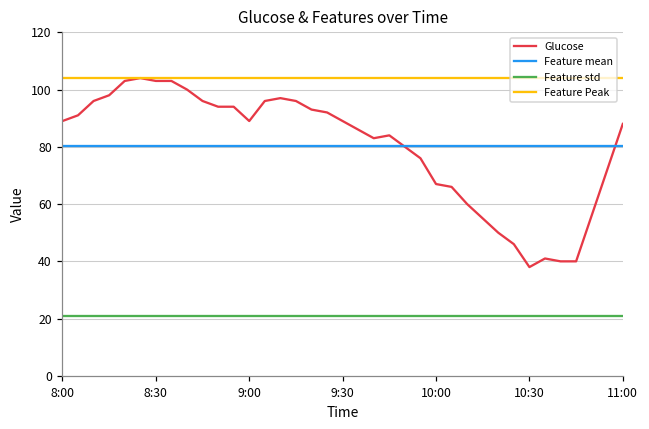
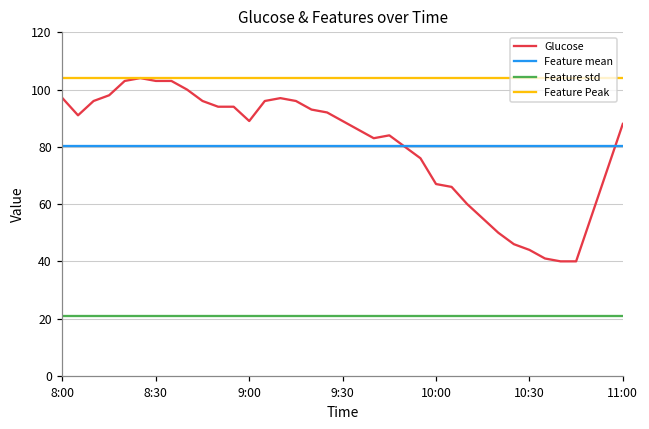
Glucose, 8:00: 89 -> 97
Glucose, 10:30: 38 -> 44
